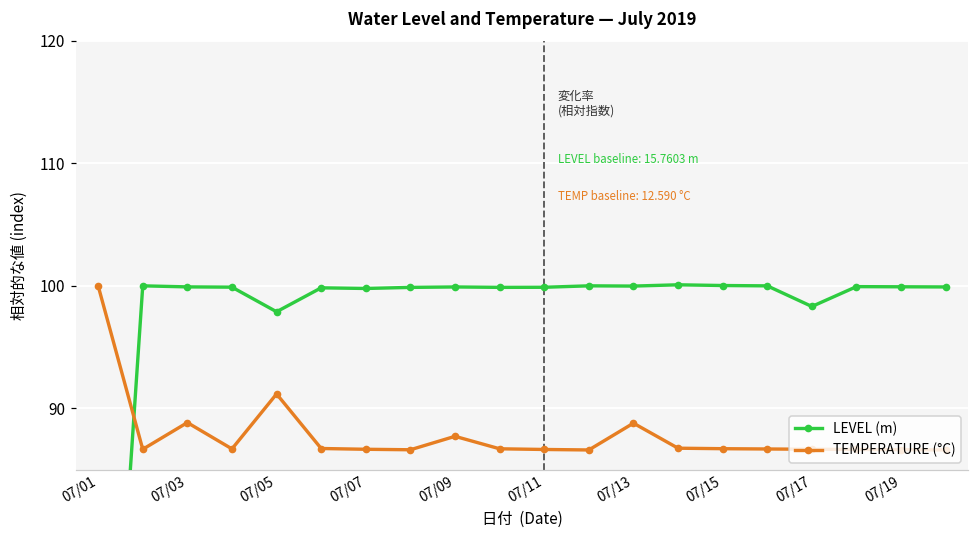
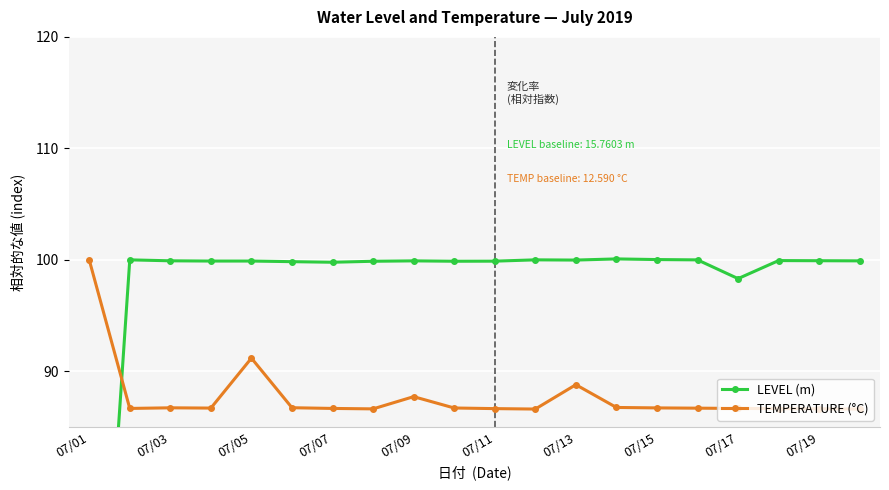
TEMPERATURE (°C), 07/03: 88.8 -> 86.7
LEVEL (m), 07/05: 97.9 -> 99.9
